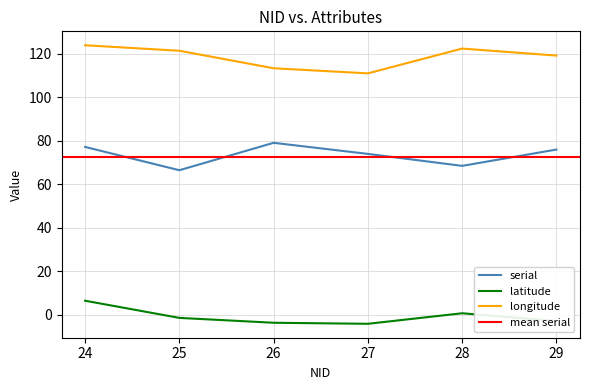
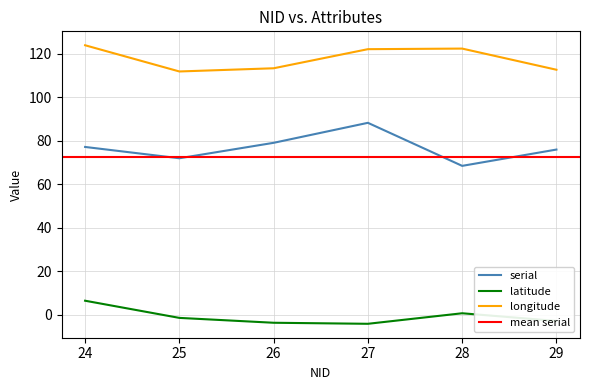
serial, 25: 67 -> 72
longitude, 25: 121 -> 112
serial, 27: 74 -> 88
longitude, 27: 111 -> 122
longitude, 29: 119 -> 113
